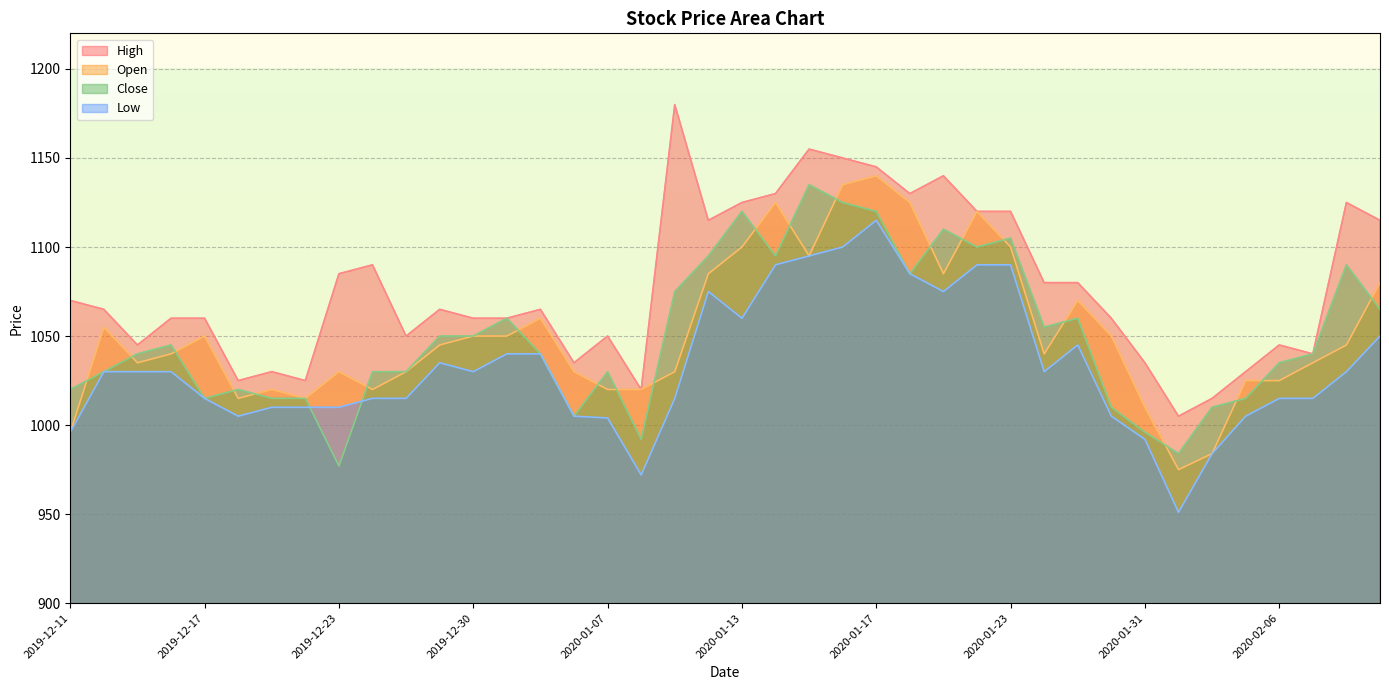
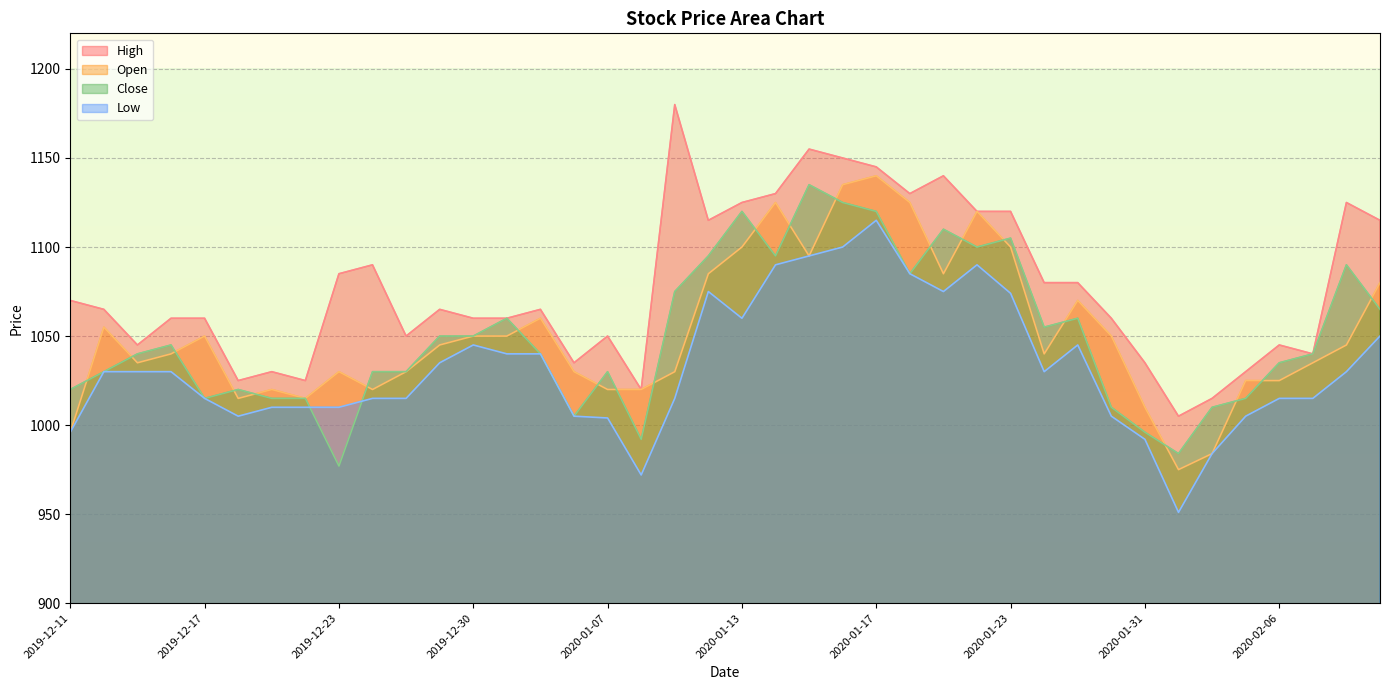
Low, 2019-12-30: 1030 -> 1045
Low, 2020-01-23: 1090 -> 1074
